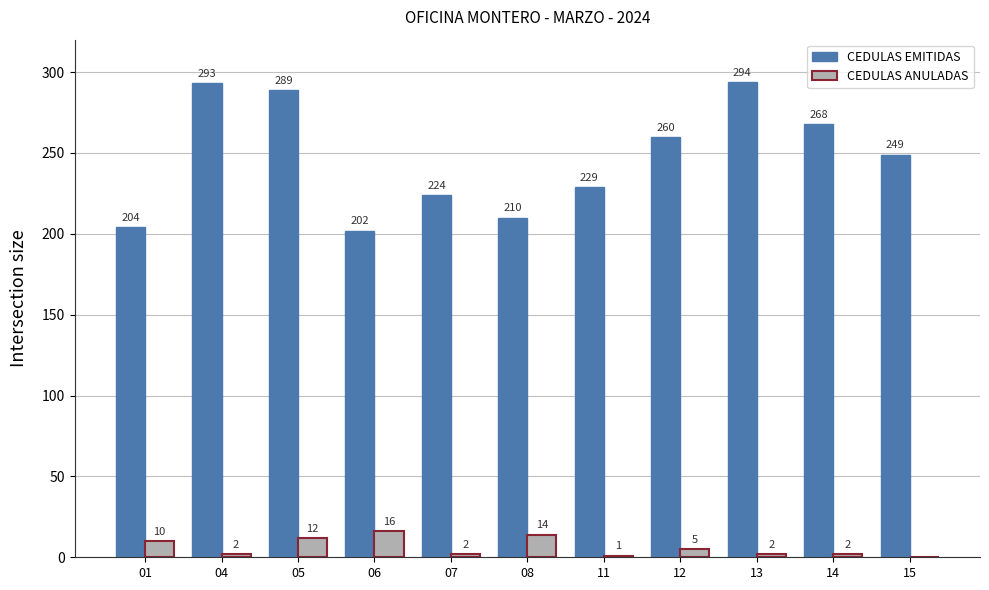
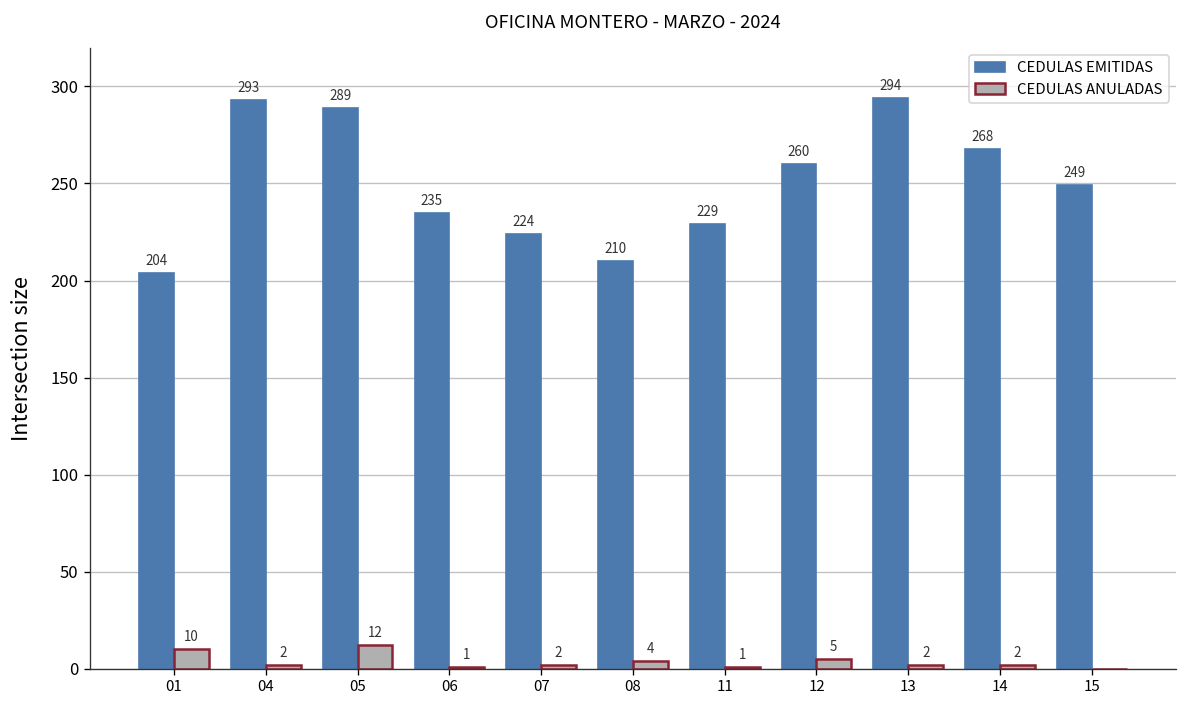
CEDULAS EMITIDAS, 06: 202 -> 235
CEDULAS ANULADAS, 06: 16 -> 1
CEDULAS ANULADAS, 08: 14 -> 4
